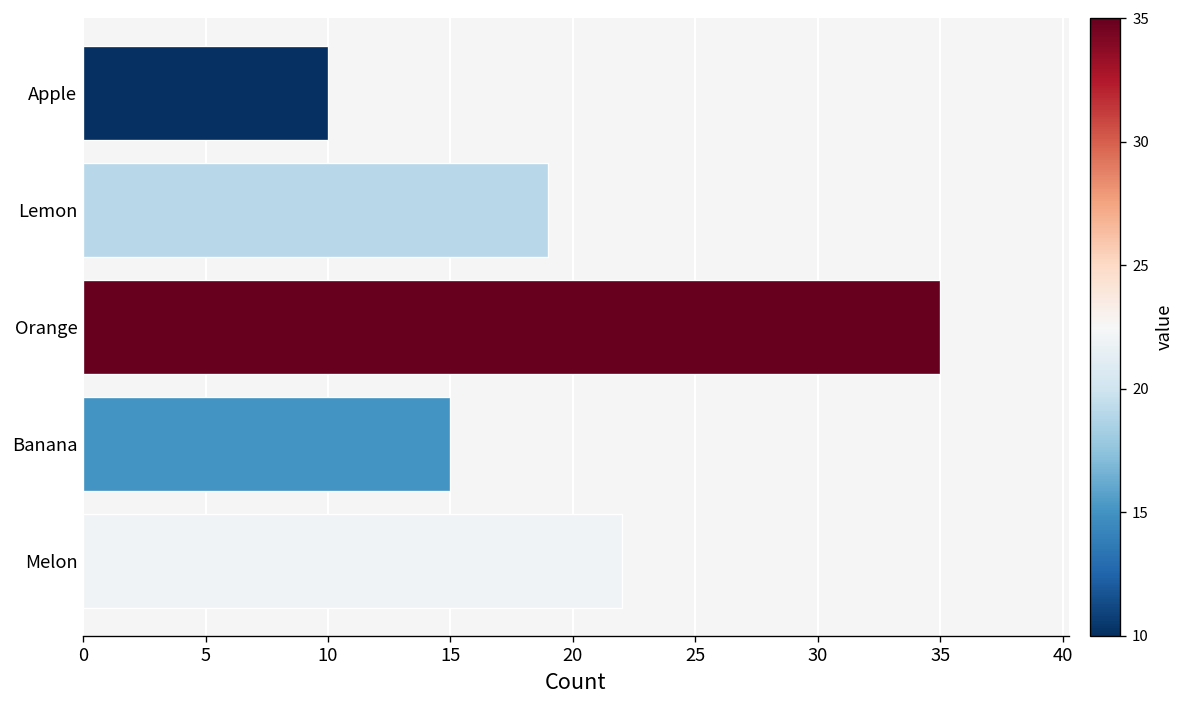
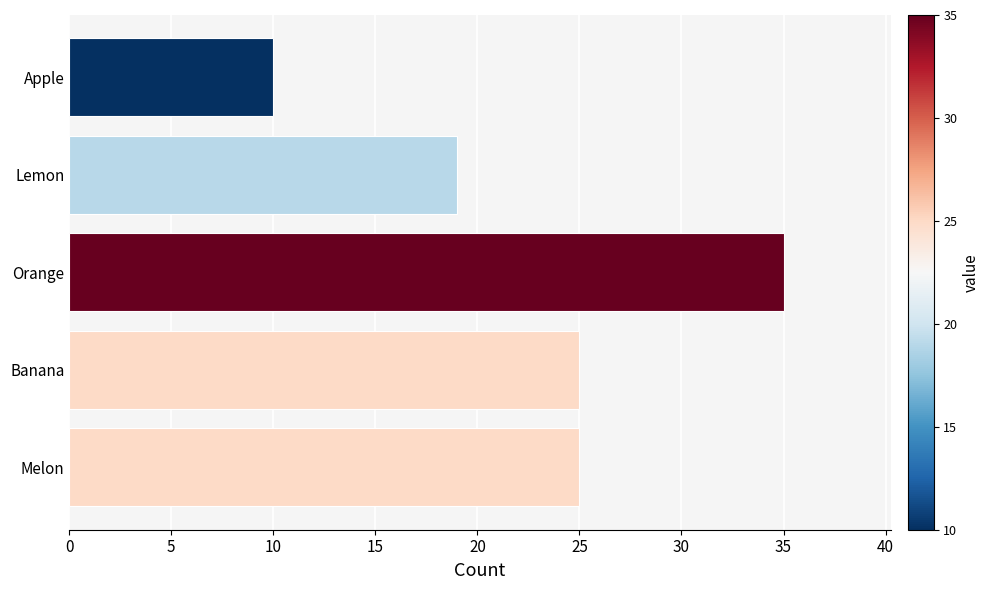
Banana: 15 -> 25
Melon: 22 -> 25
